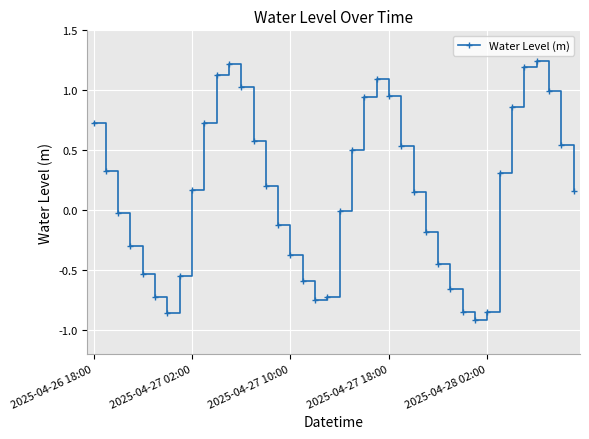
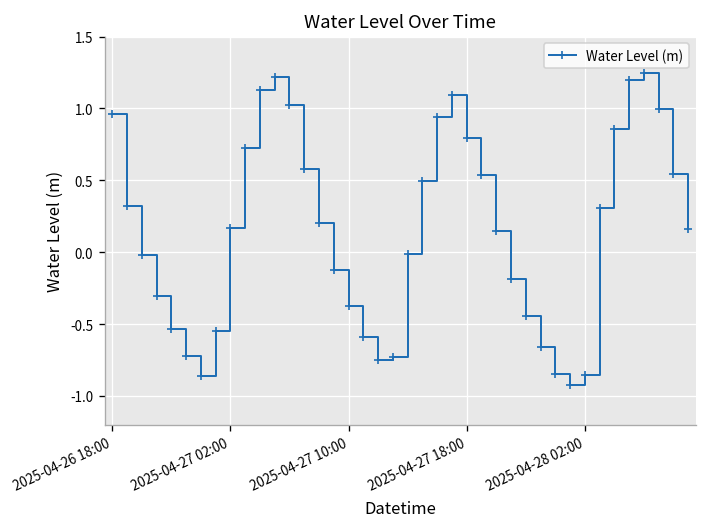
2025-04-26 18:00: 0.72 -> 0.96
2025-04-27 18:00: 0.95 -> 0.80
